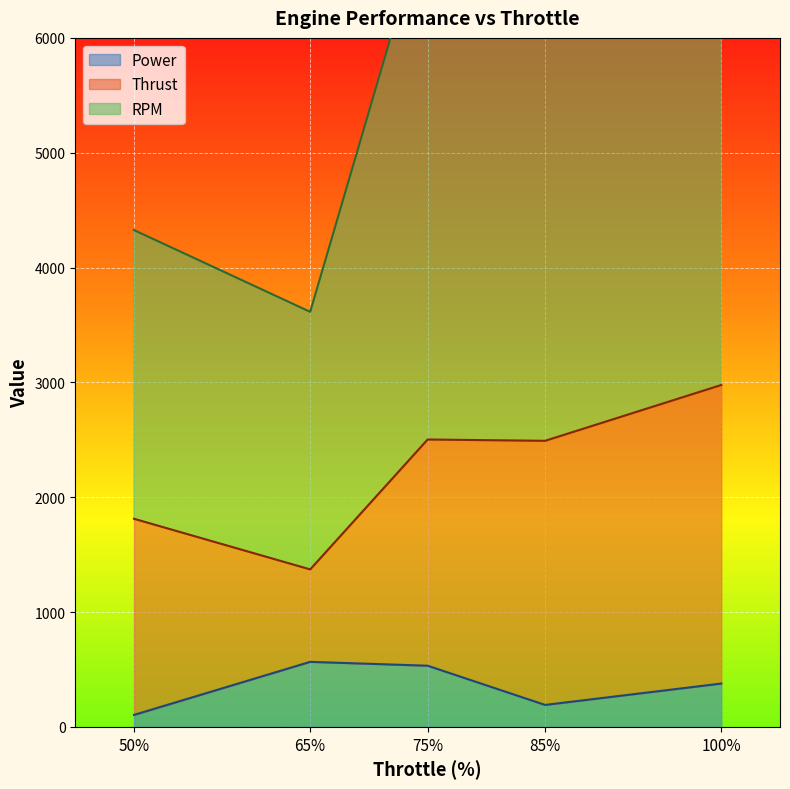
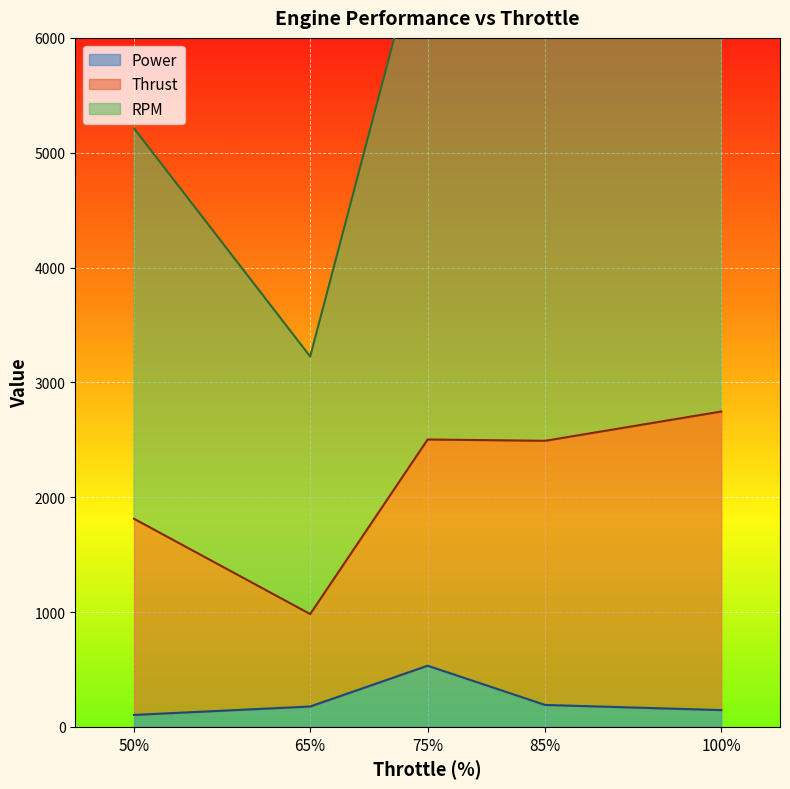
RPM, 50%: 2510 -> 3400
Power, 65%: 570 -> 180
Power, 100%: 380 -> 150
